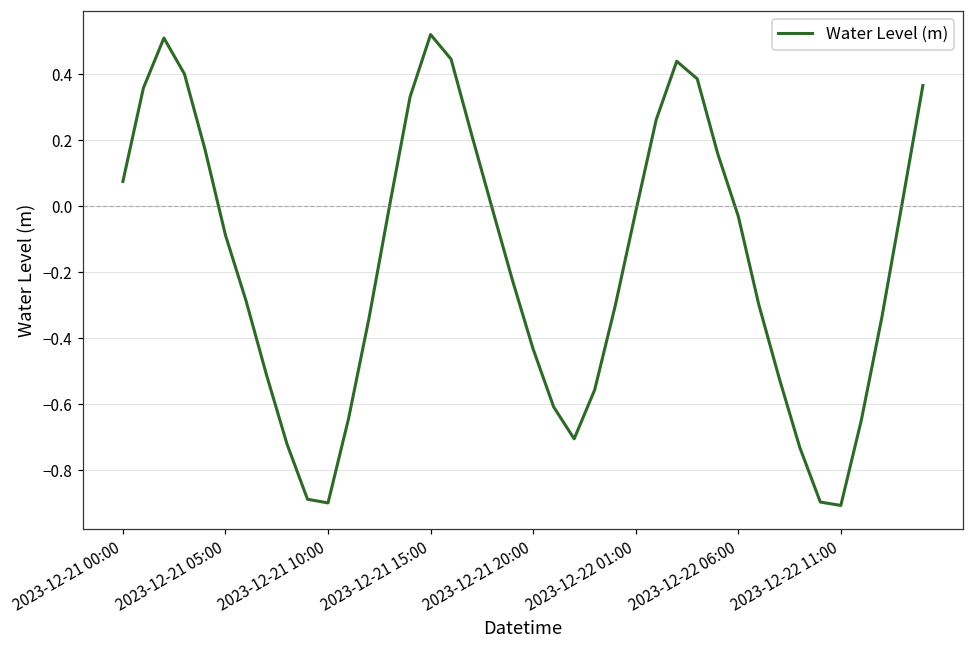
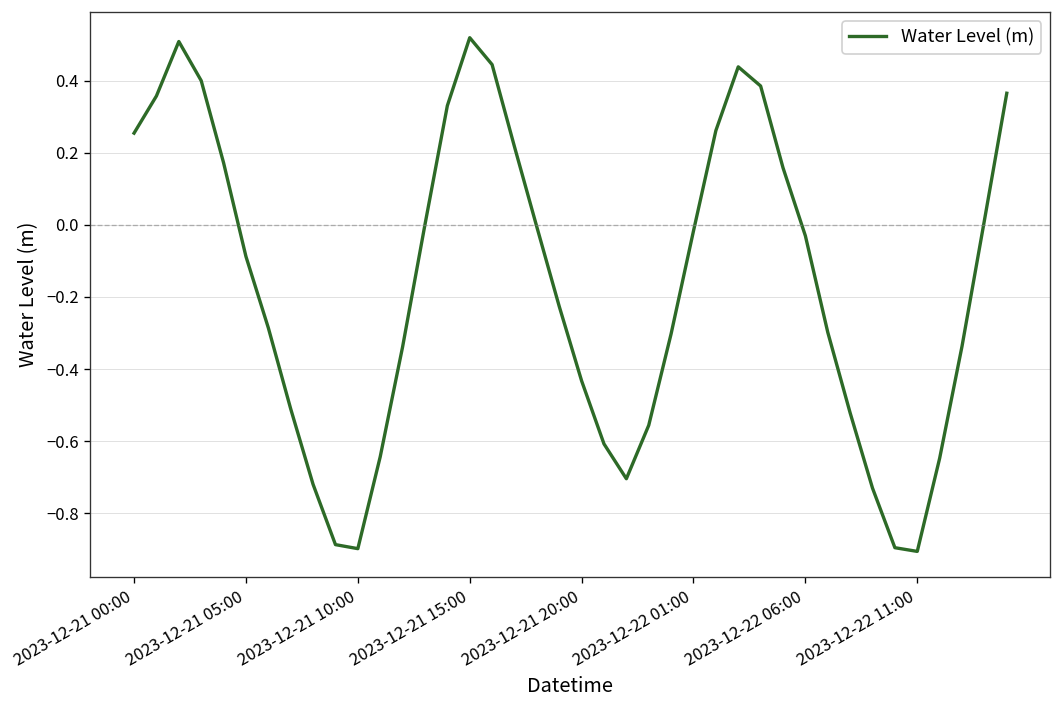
2023-12-21 00:00: 0.07 -> 0.25
